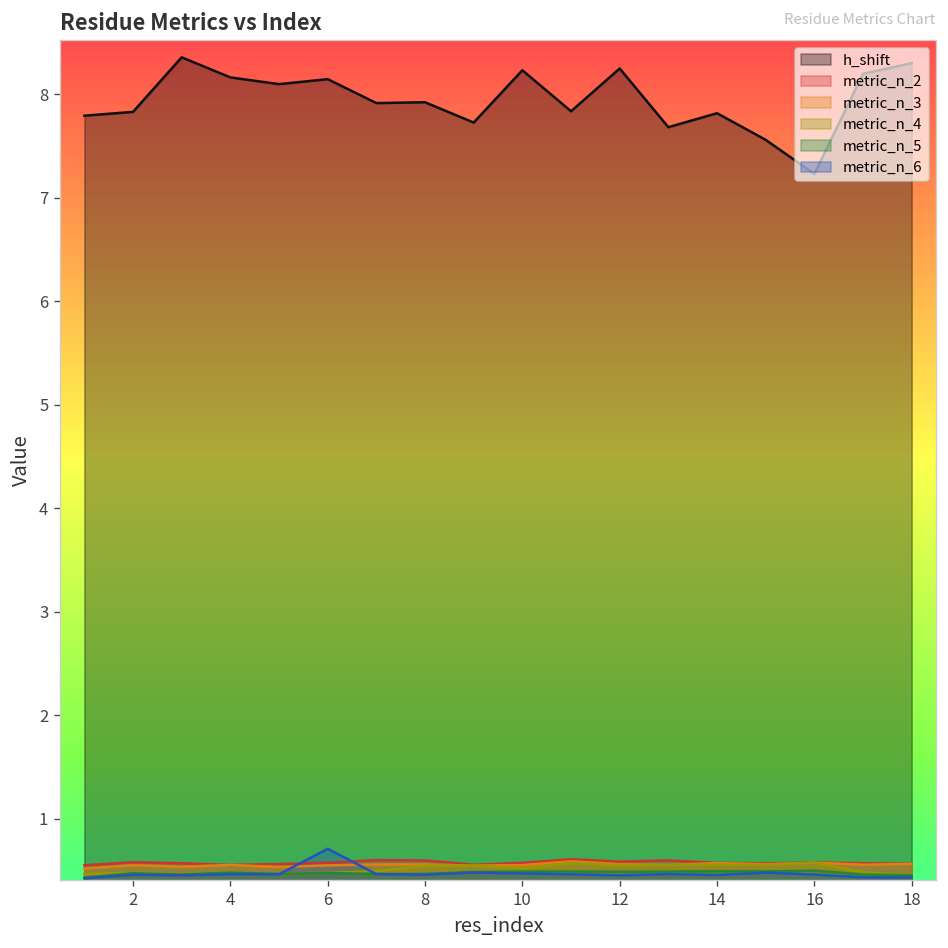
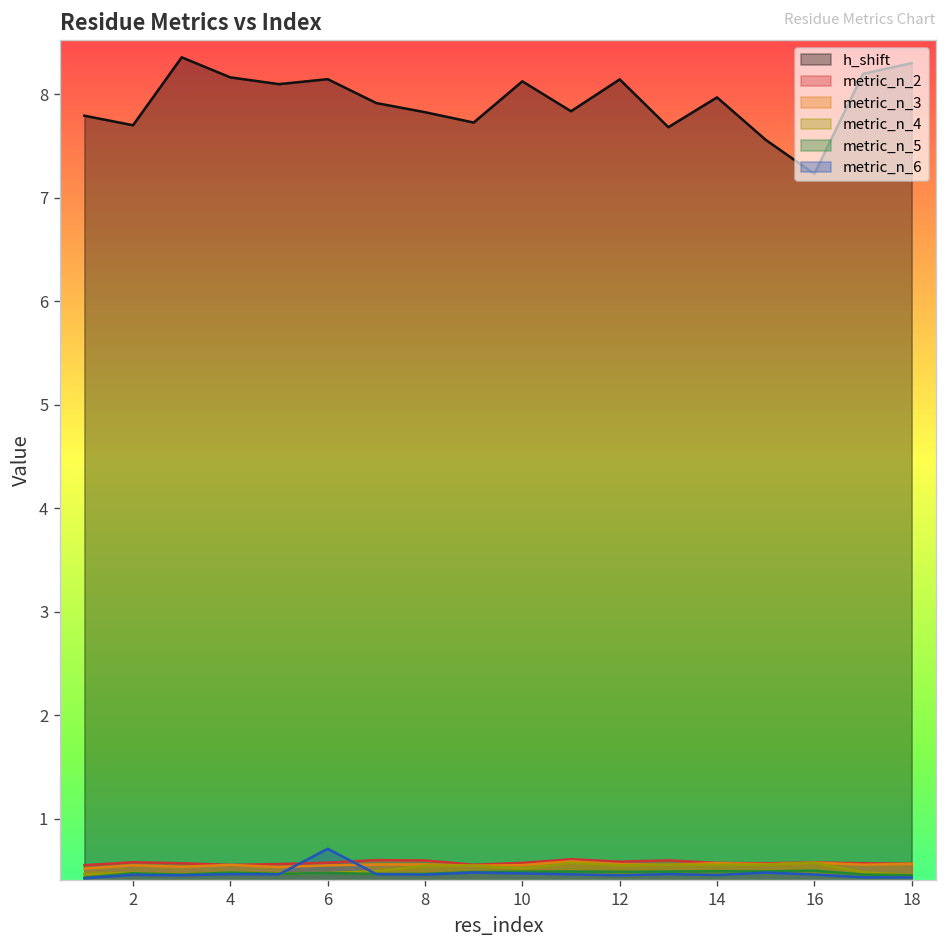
h_shift, 2: 7.8 -> 7.7
h_shift, 8: 7.9 -> 7.8
h_shift, 10: 8.2 -> 8.1
h_shift, 12: 8.2 -> 8.1
h_shift, 14: 7.8 -> 8.0
